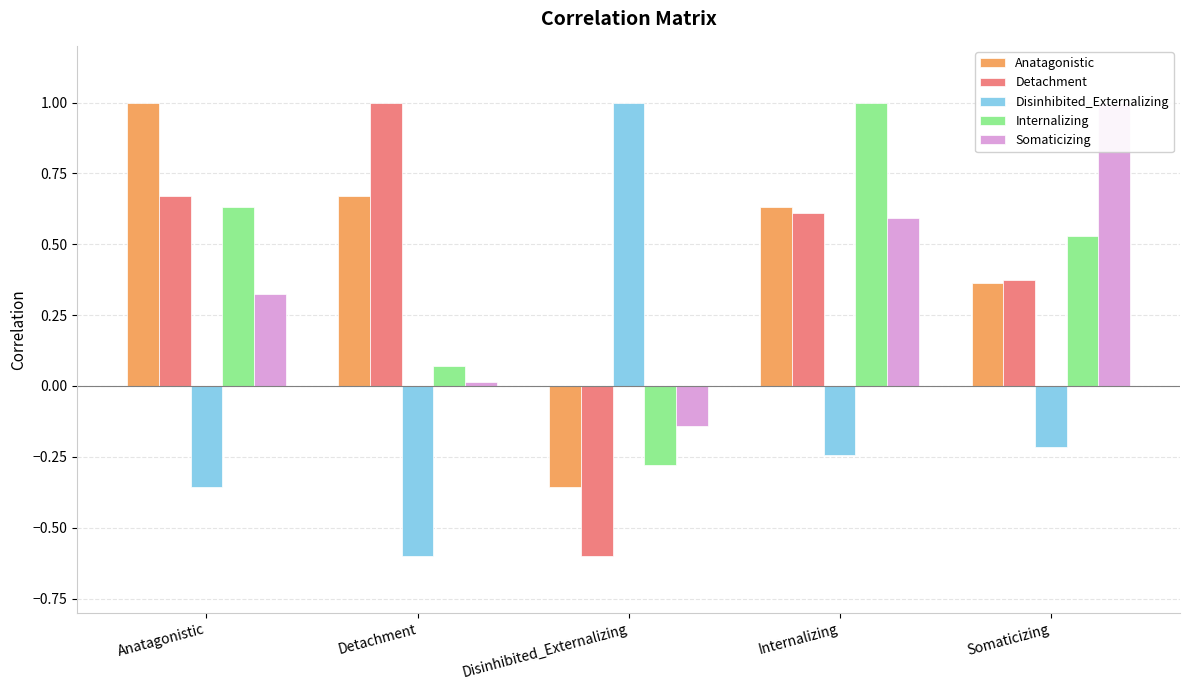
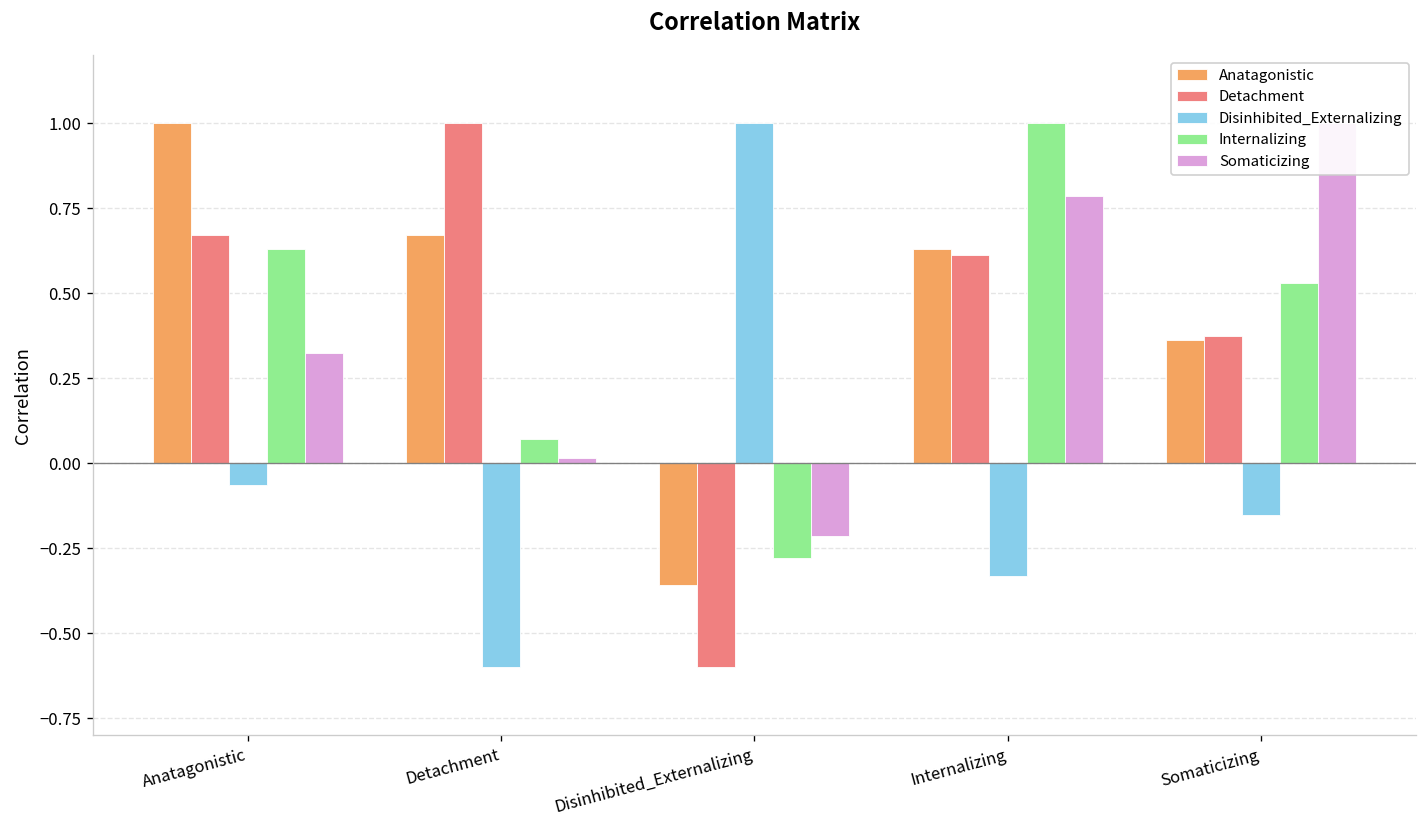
Disinhibited_Externalizing, Anatagonistic: -0.36 -> -0.06
Somaticizing, Disinhibited_Externalizing: -0.14 -> -0.21
Disinhibited_Externalizing, Internalizing: -0.24 -> -0.33
Somaticizing, Internalizing: 0.59 -> 0.79
Disinhibited_Externalizing, Somaticizing: -0.21 -> -0.15
